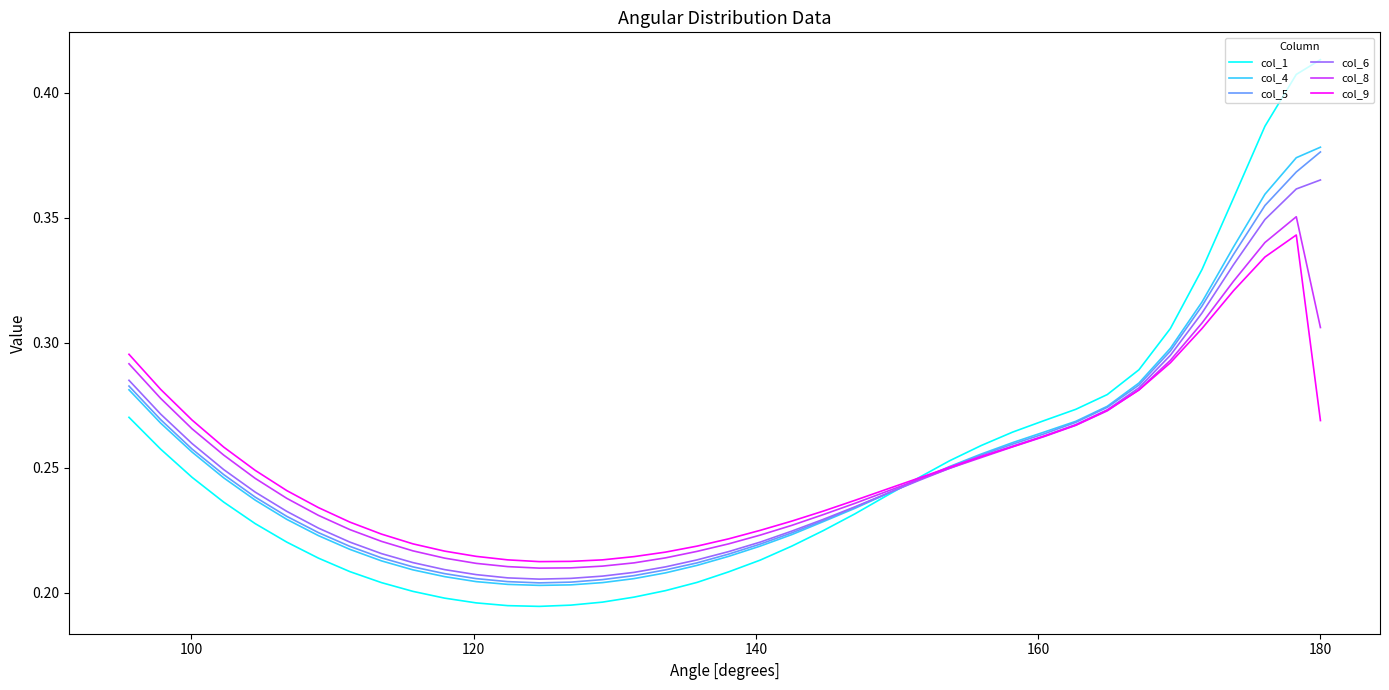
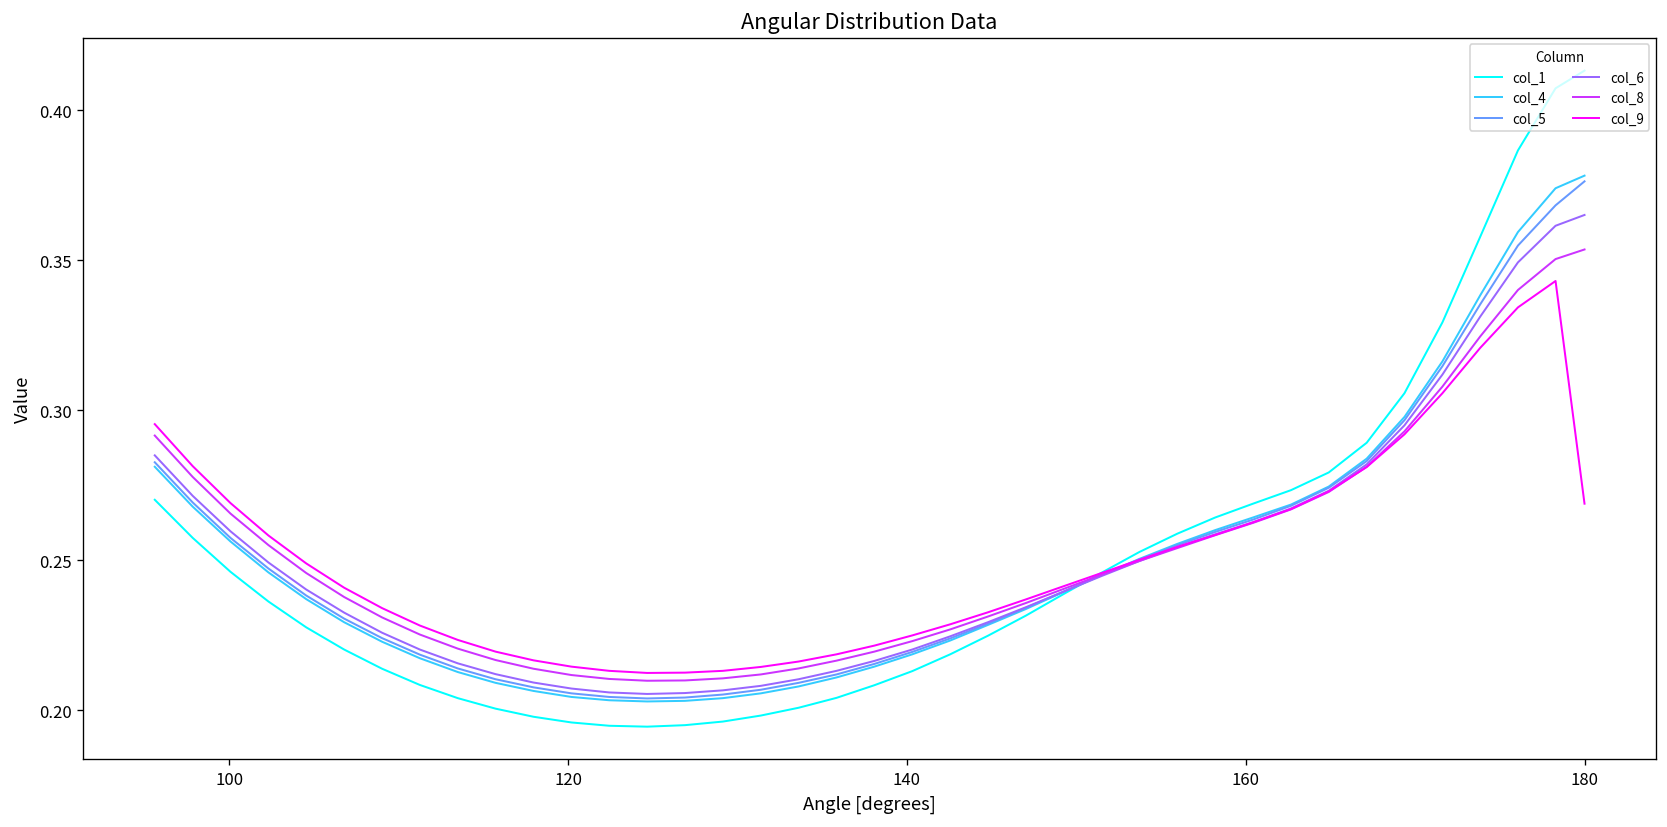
col_8, 180: 0.306 -> 0.354
